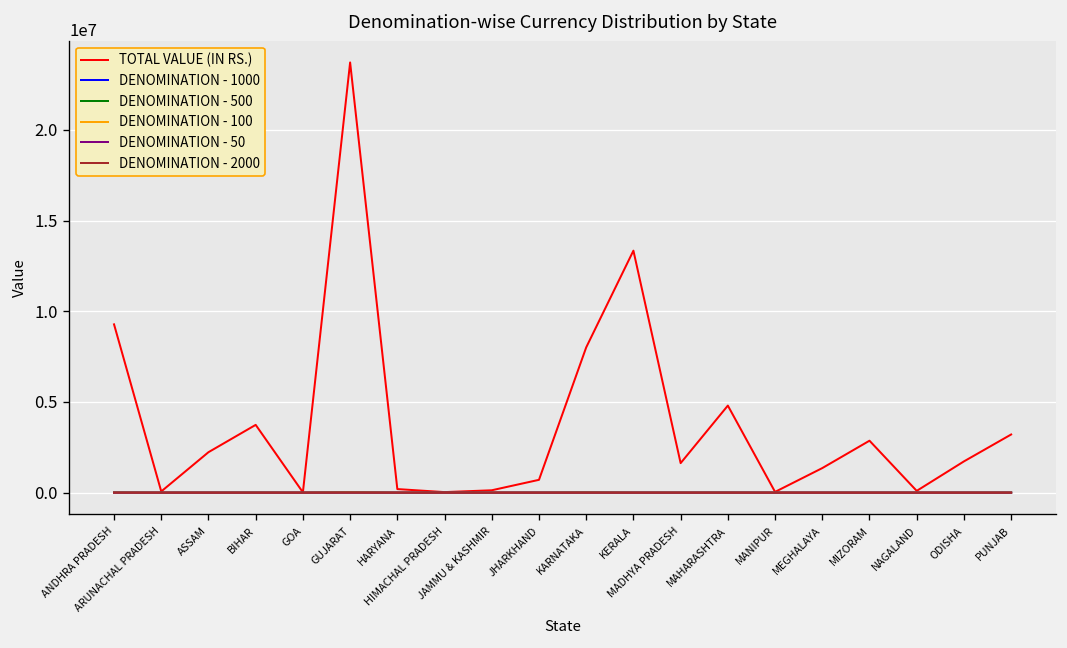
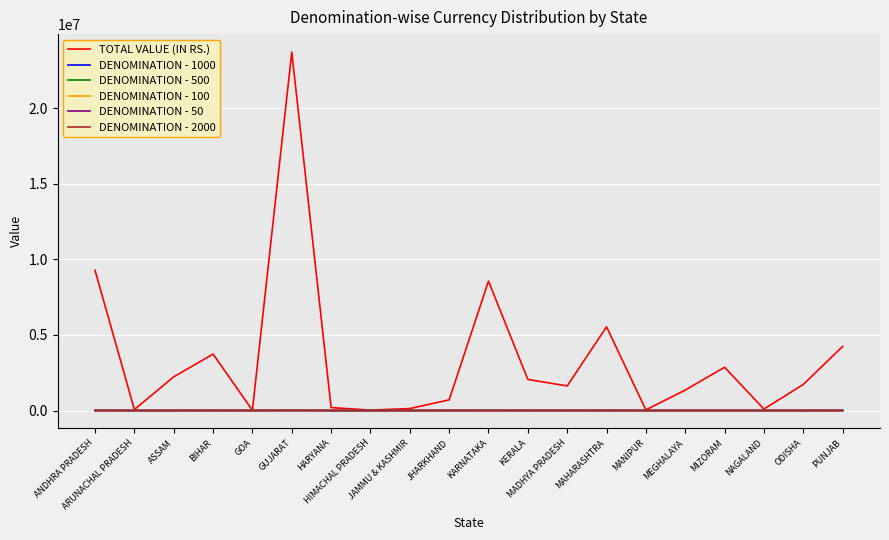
TOTAL VALUE (IN RS.), KARNATAKA: 8000000 -> 8600000
TOTAL VALUE (IN RS.), KERALA: 13300000 -> 2100000
TOTAL VALUE (IN RS.), MAHARASHTRA: 4800000 -> 5500000
TOTAL VALUE (IN RS.), PUNJAB: 3200000 -> 4200000
